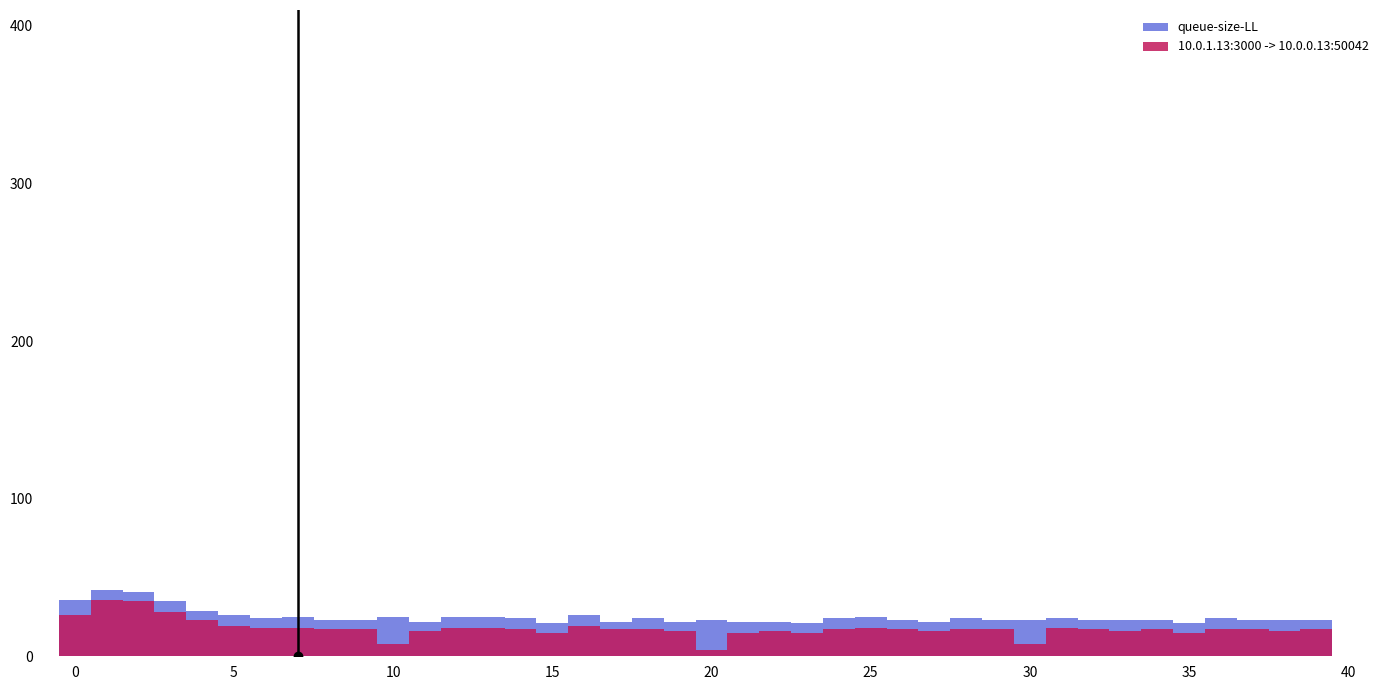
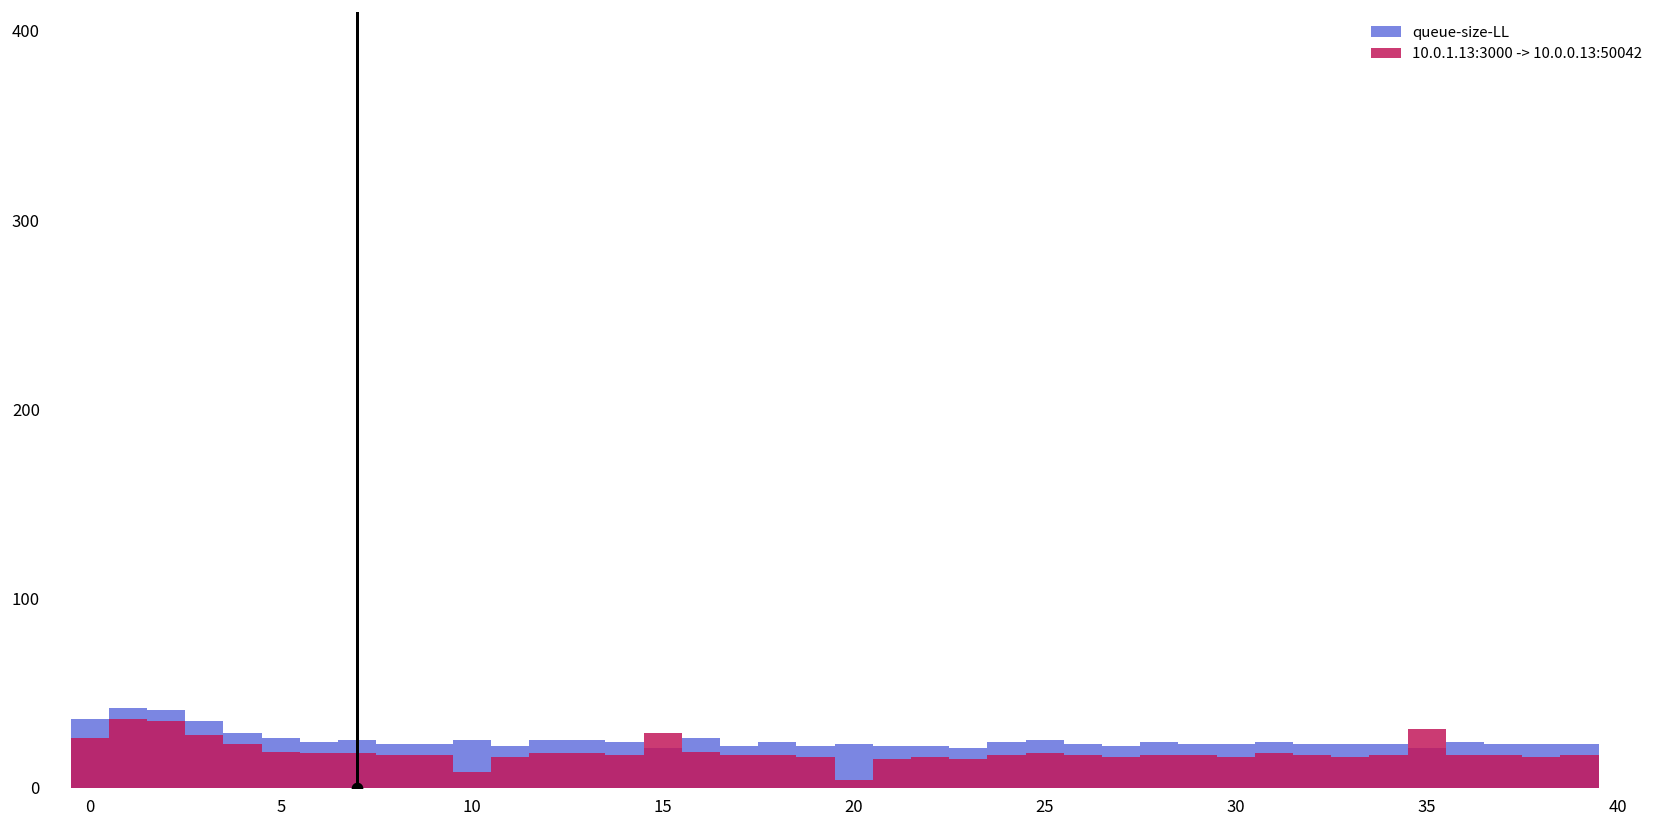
10.0.1.13:3000 -> 10.0.0.13:50042, 15: 15 -> 29
10.0.1.13:3000 -> 10.0.0.13:50042, 30: 8 -> 16
10.0.1.13:3000 -> 10.0.0.13:50042, 35: 15 -> 31
